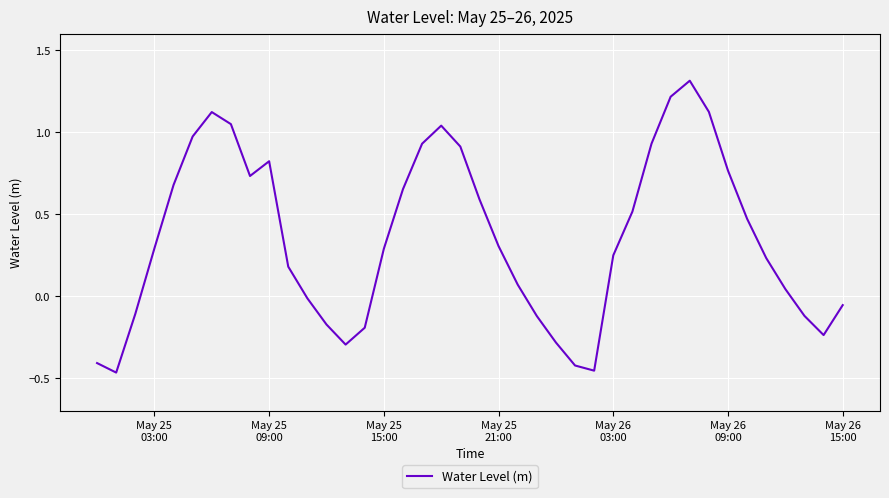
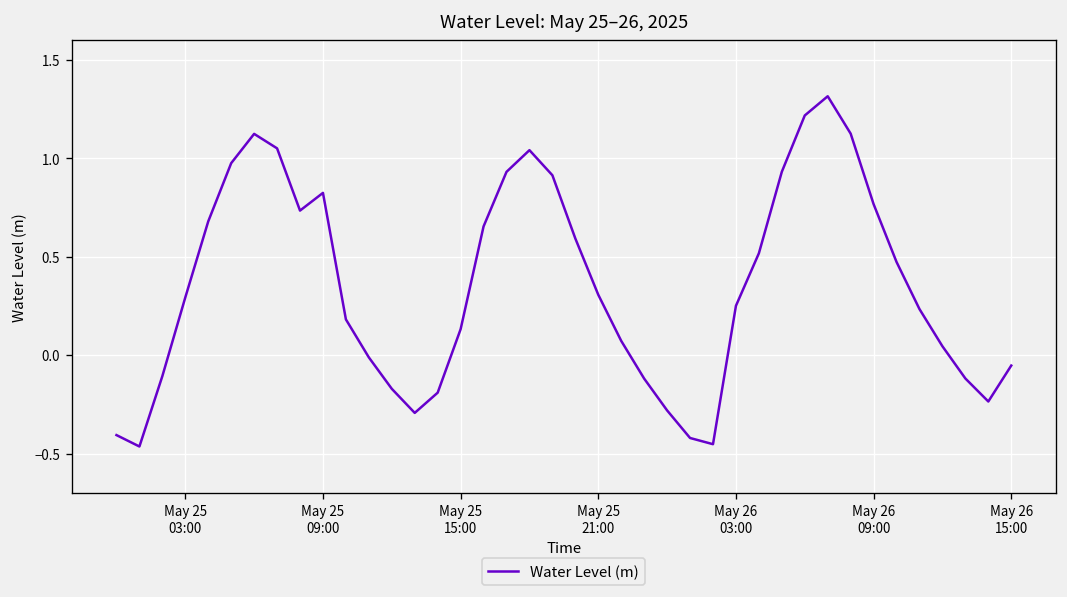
May 25 15:00: 0.29 -> 0.13
